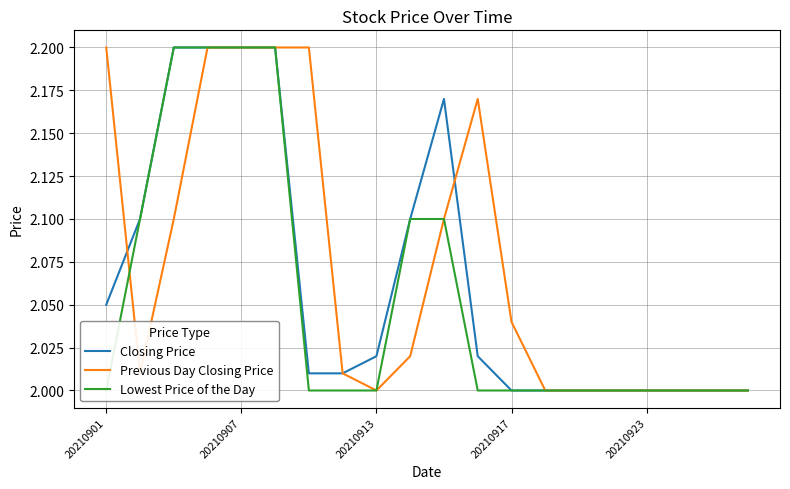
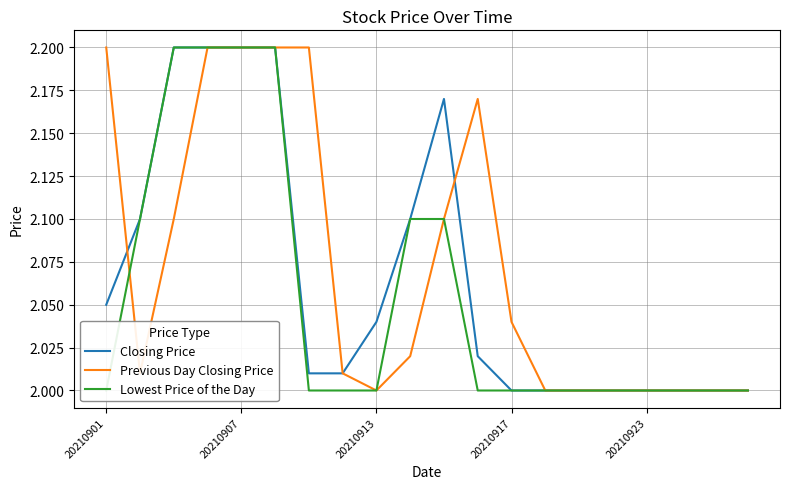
Closing Price, 20210913: 2.02 -> 2.04
